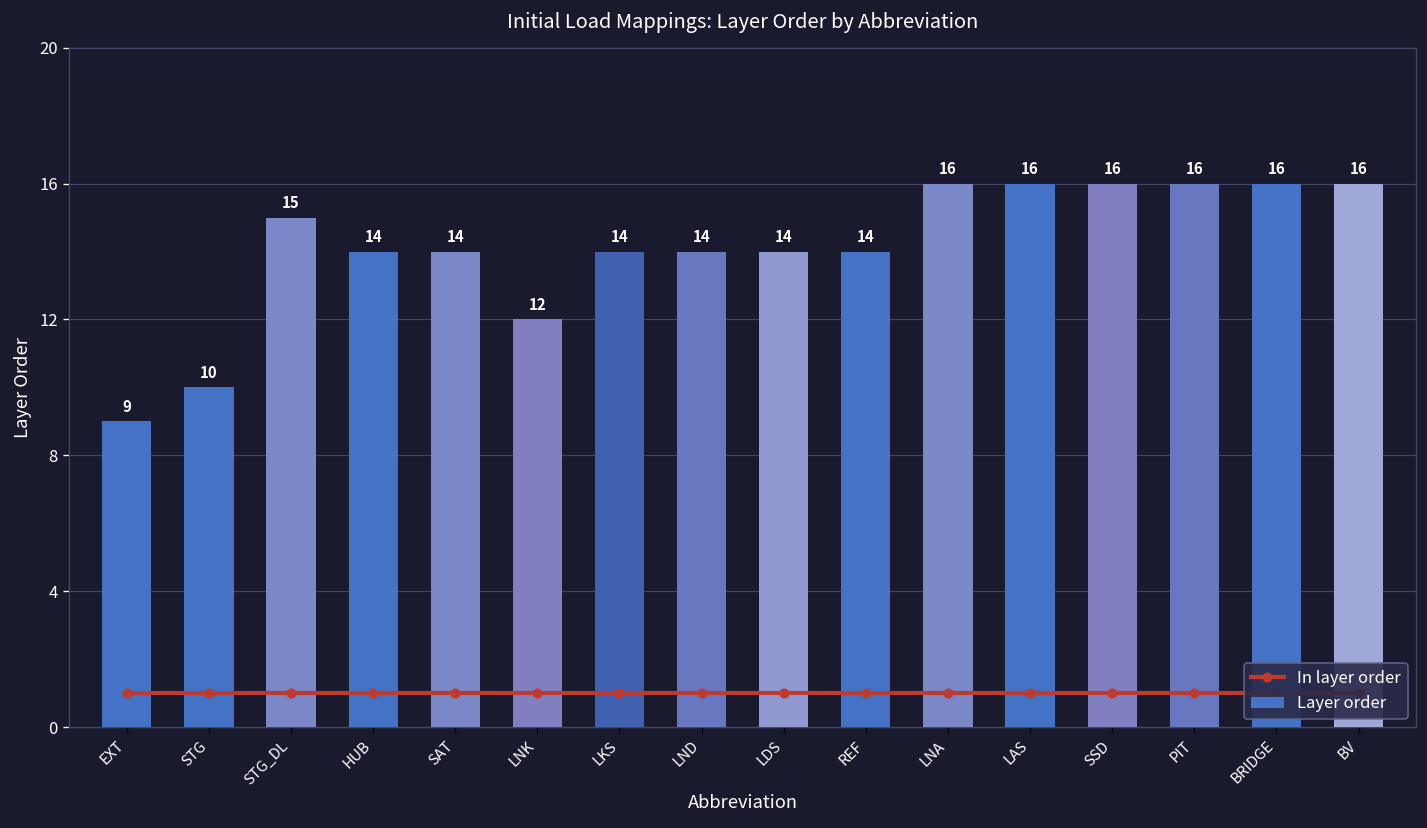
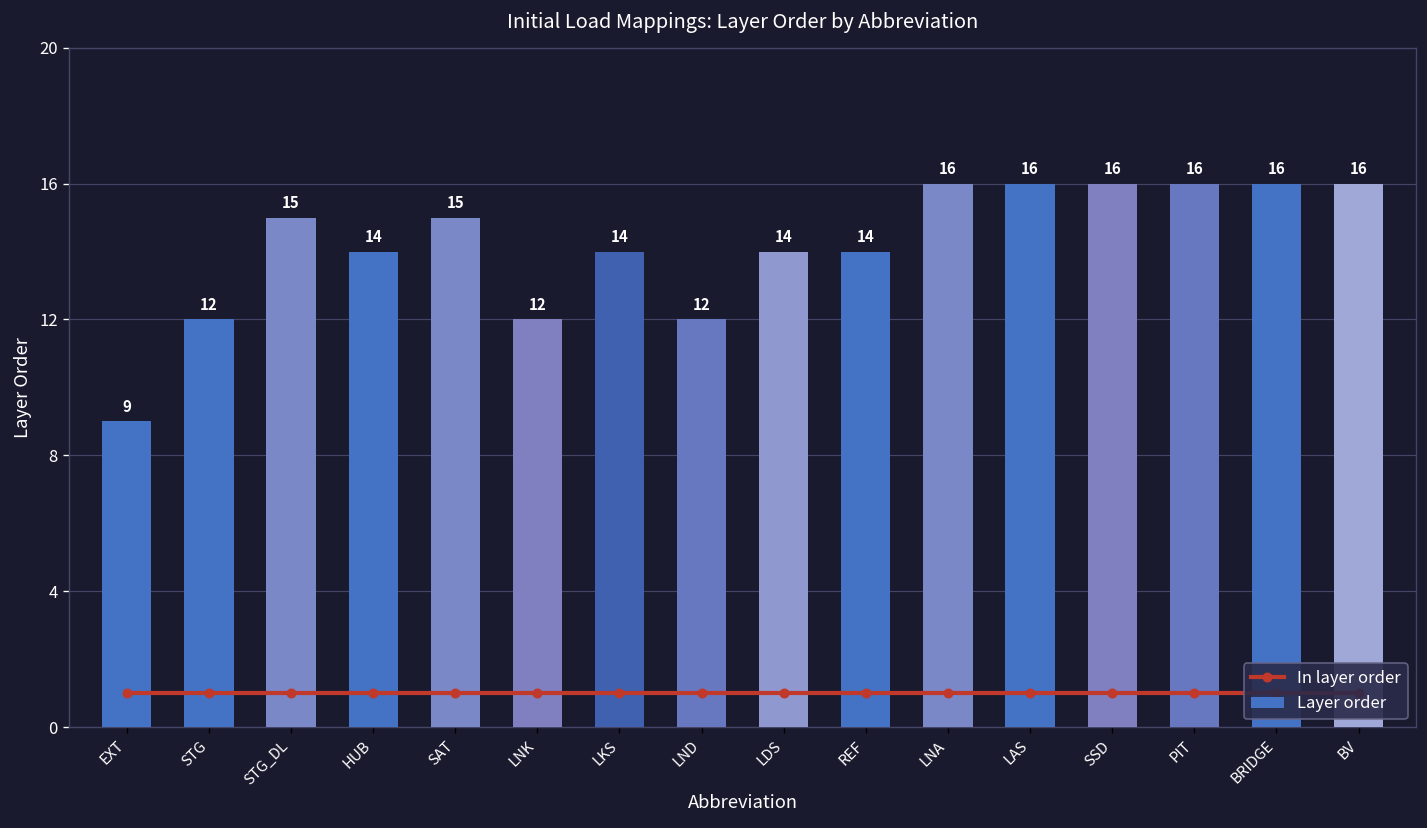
Layer order, STG: 10 -> 12
Layer order, SAT: 14 -> 15
Layer order, LND: 14 -> 12
